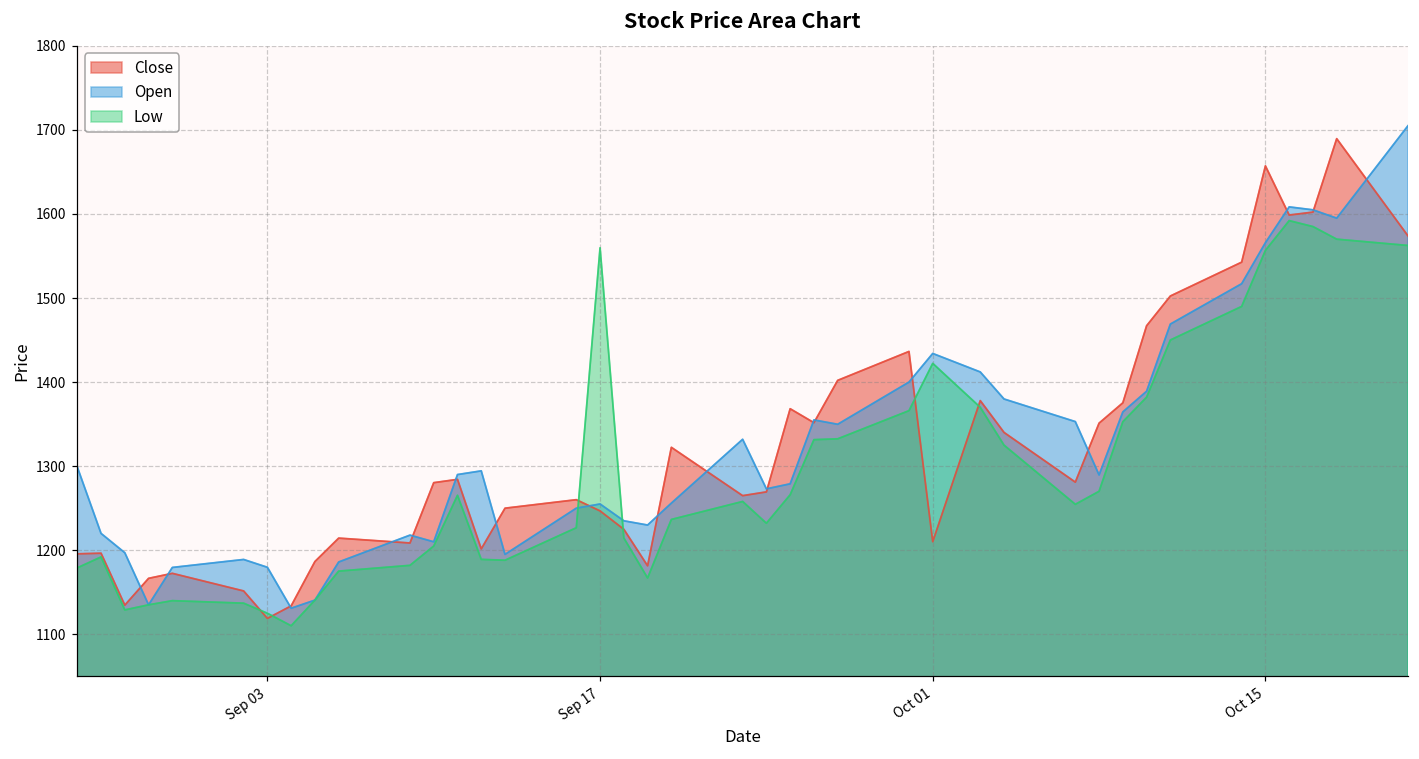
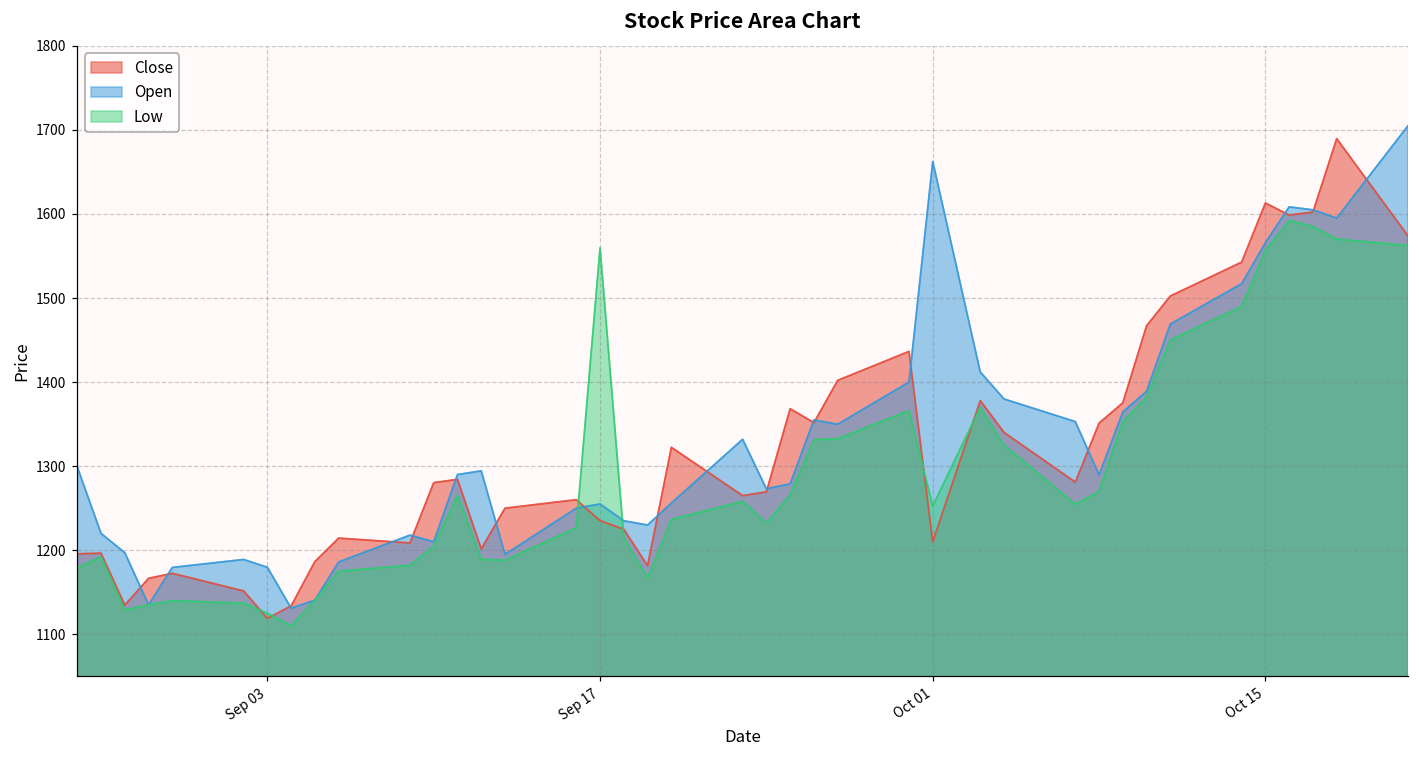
Close, Sep 17: 1250 -> 1240
Open, Oct 01: 1430 -> 1660
Low, Oct 01: 1420 -> 1250
Close, Oct 15: 1660 -> 1610
